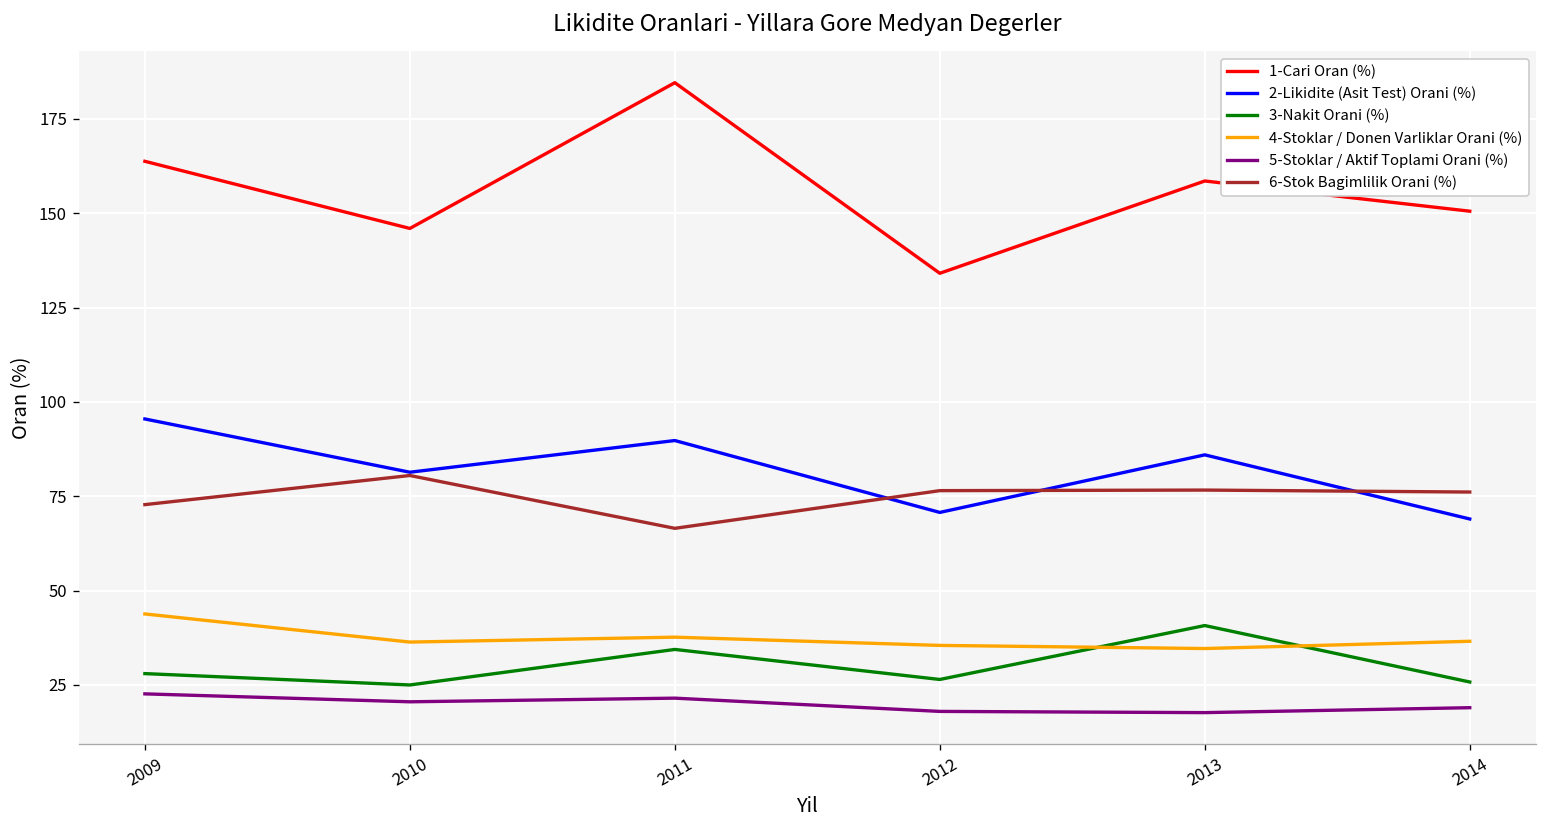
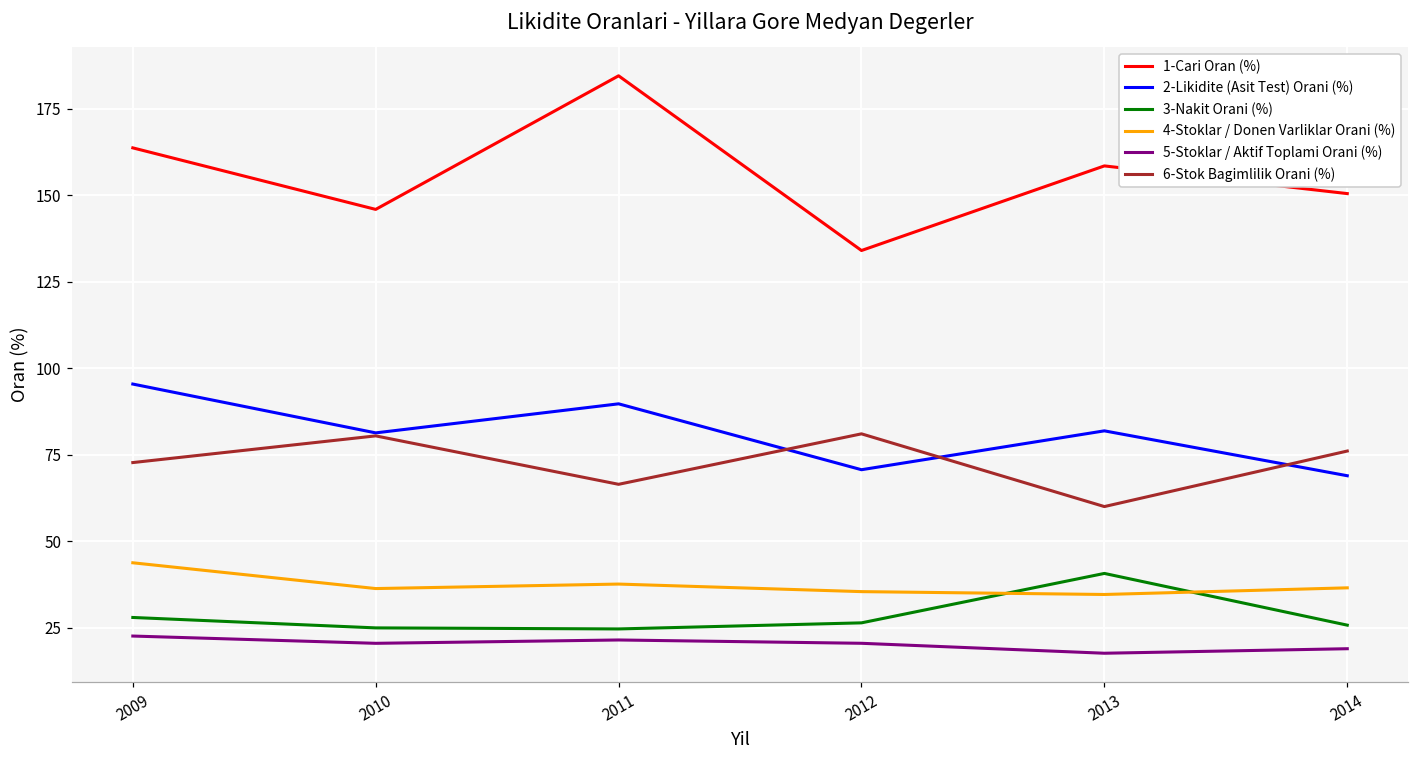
3-Nakit Orani (%), 2011: 34 -> 25
5-Stoklar / Aktif Toplami Orani (%), 2012: 18 -> 21
6-Stok Bagimlilik Orani (%), 2012: 76 -> 81
2-Likidite (Asit Test) Orani (%), 2013: 86 -> 82
6-Stok Bagimlilik Orani (%), 2013: 77 -> 60
